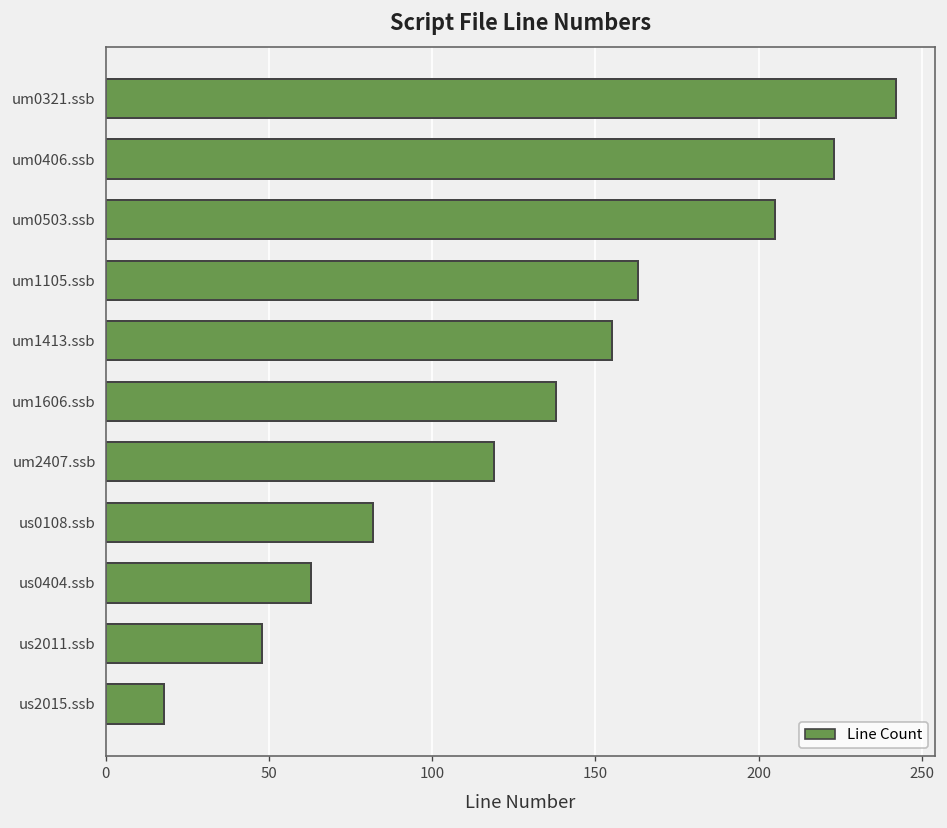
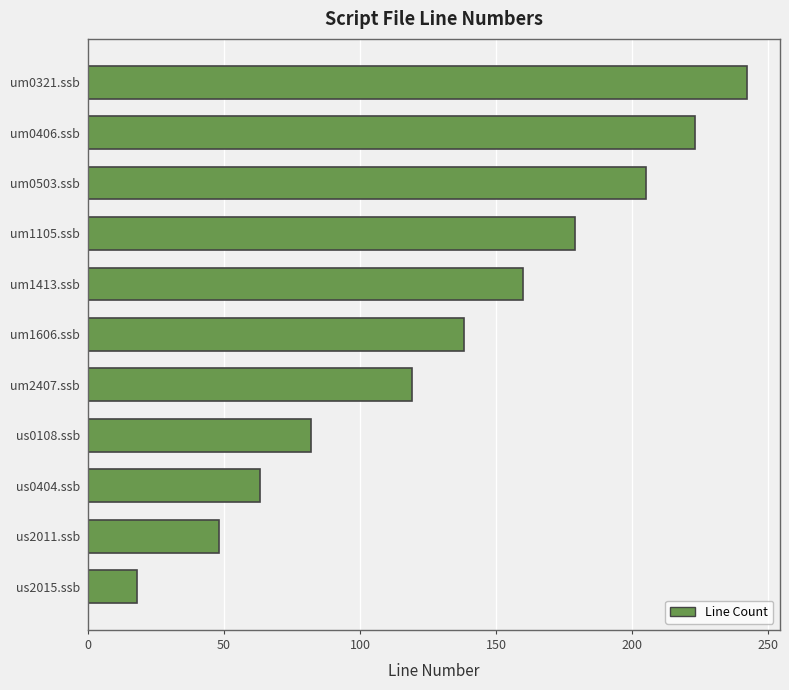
um1105.ssb: 163 -> 179
um1413.ssb: 155 -> 160
